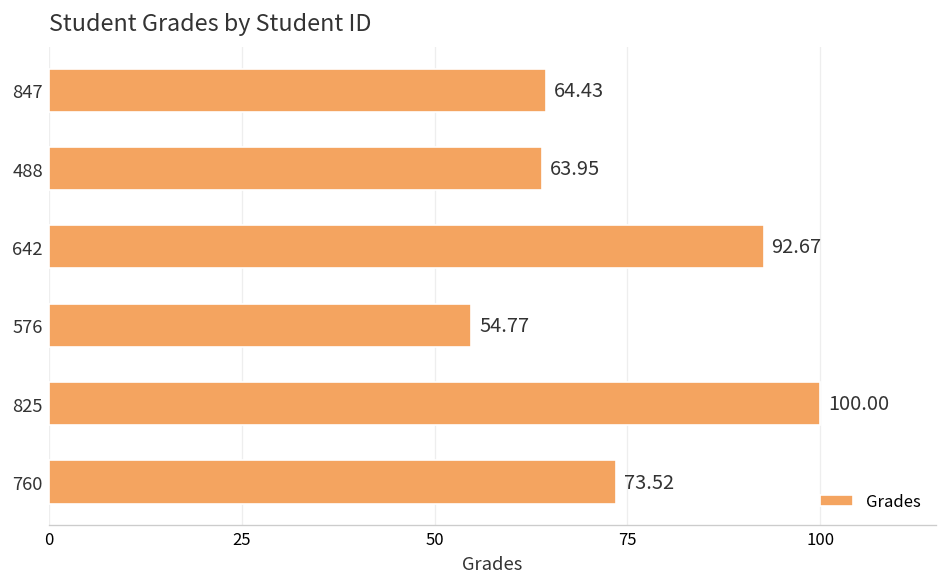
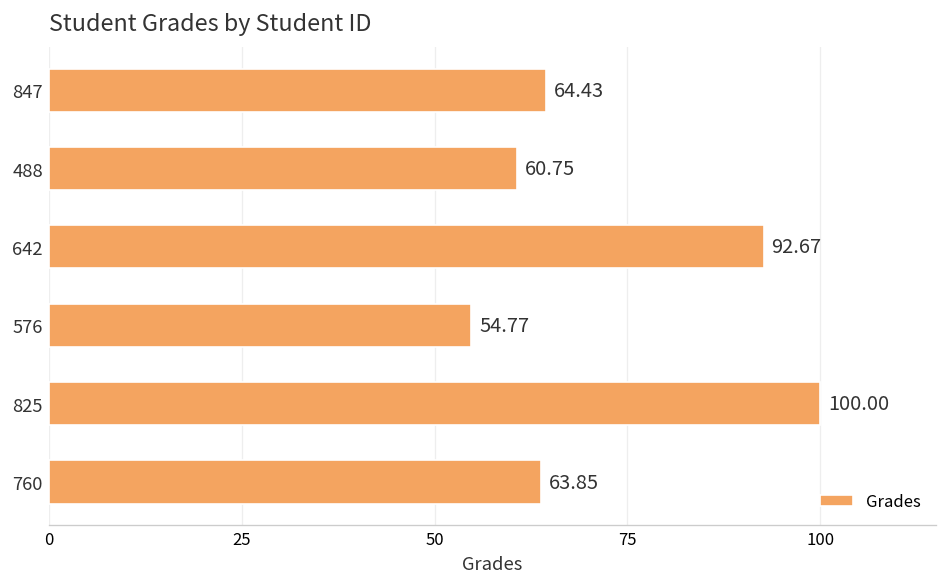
488: 63.95 -> 60.75
760: 73.52 -> 63.85
